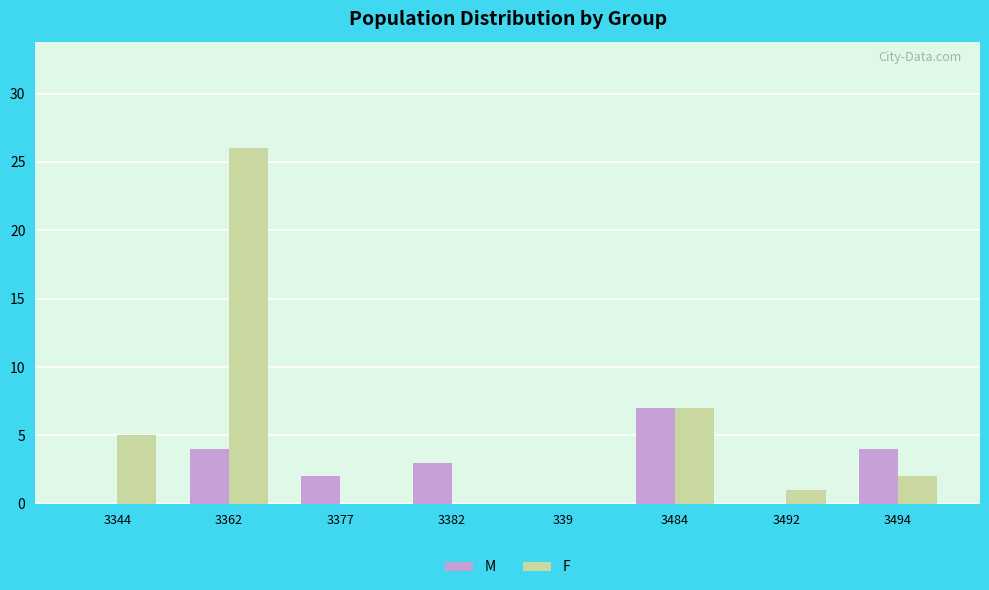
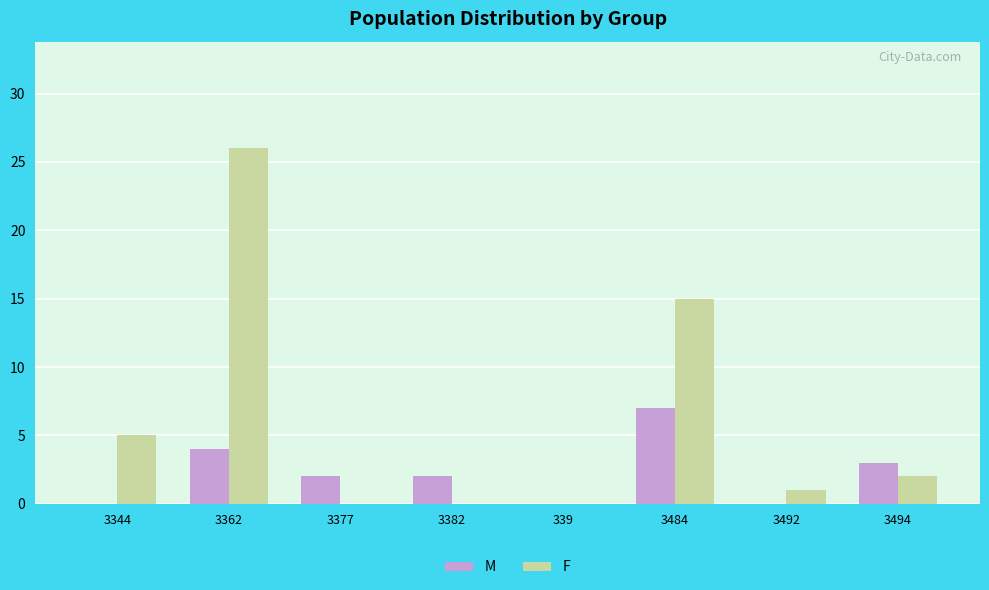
M, 3382: 3 -> 2
F, 3484: 7 -> 15
M, 3494: 4 -> 3
